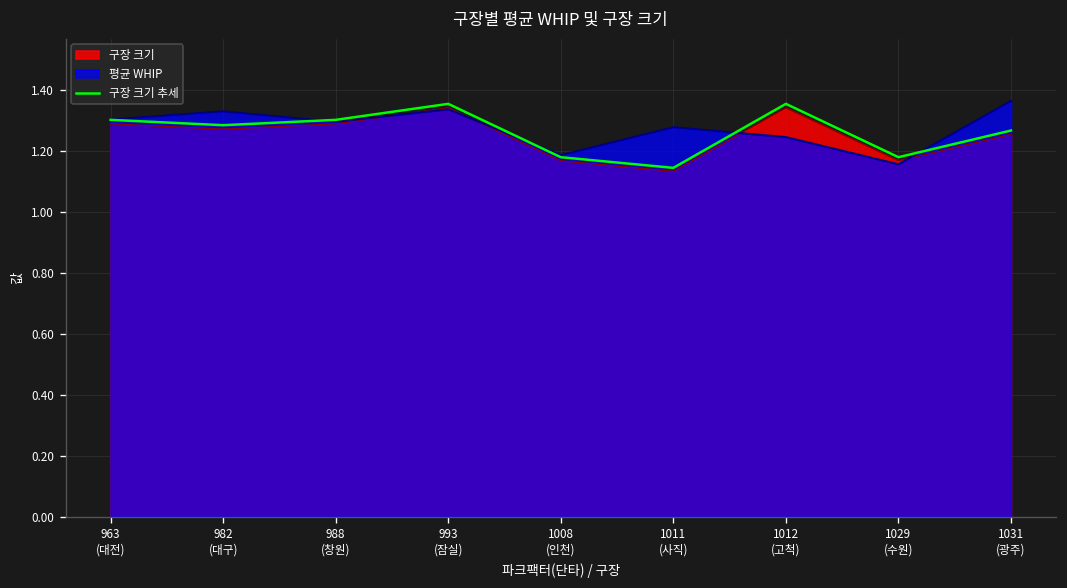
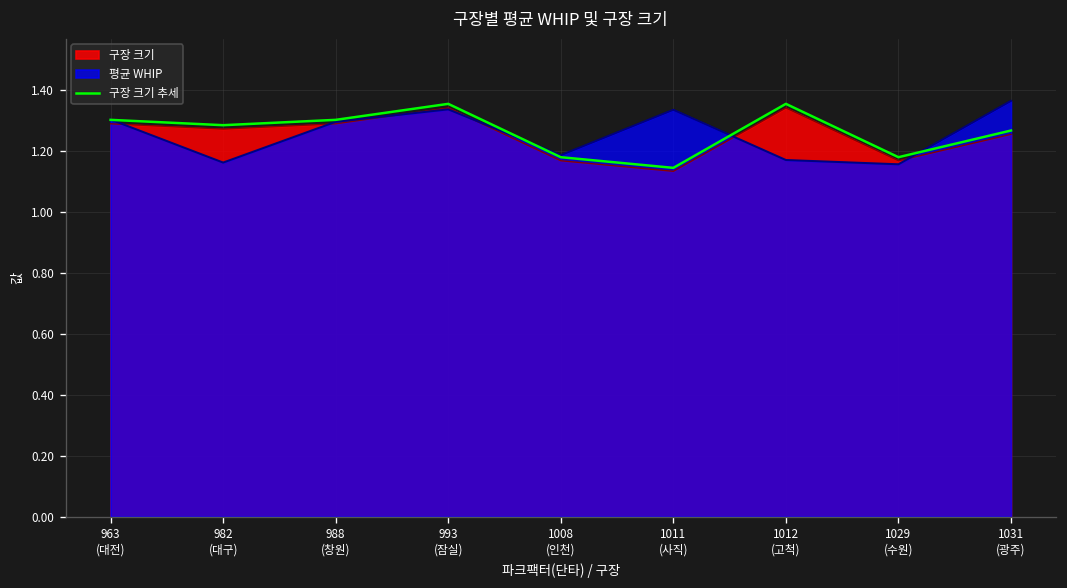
평균 WHIP, 982 (대구): 1.33 -> 1.16
평균 WHIP, 1011 (사직): 1.28 -> 1.33
평균 WHIP, 1012 (고척): 1.24 -> 1.17
